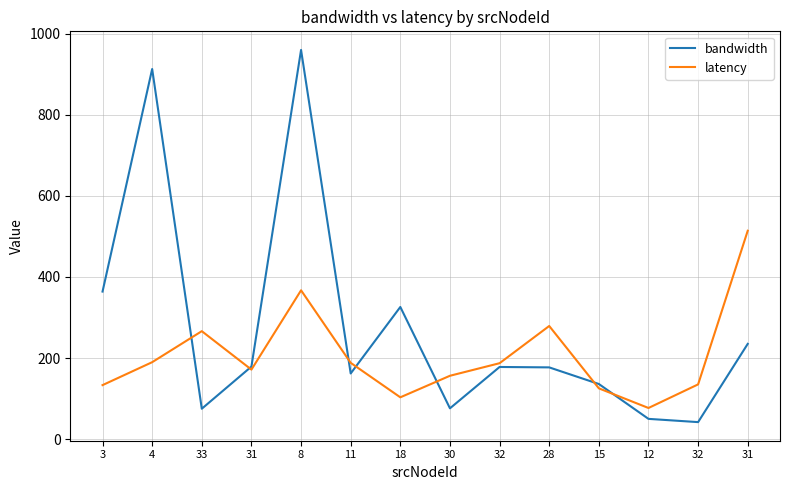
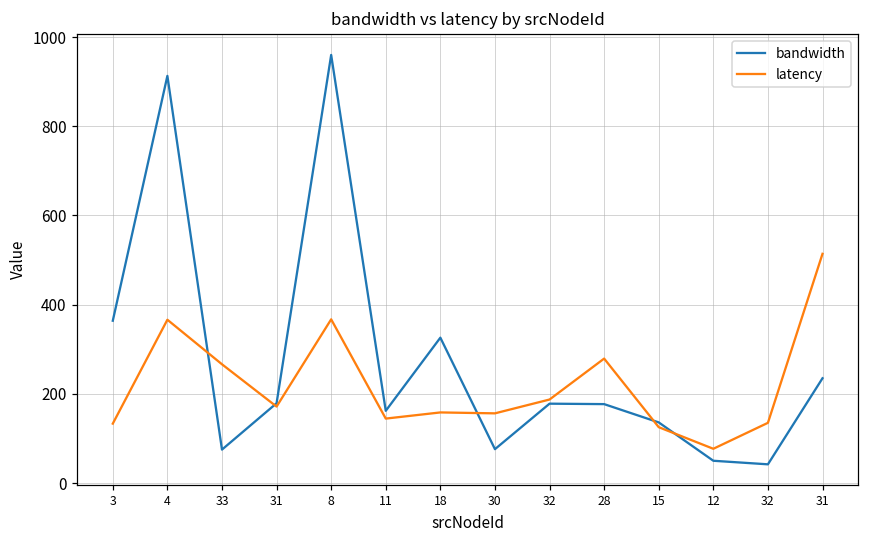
latency, 4: 190 -> 370
latency, 11: 190 -> 140
latency, 18: 100 -> 160
